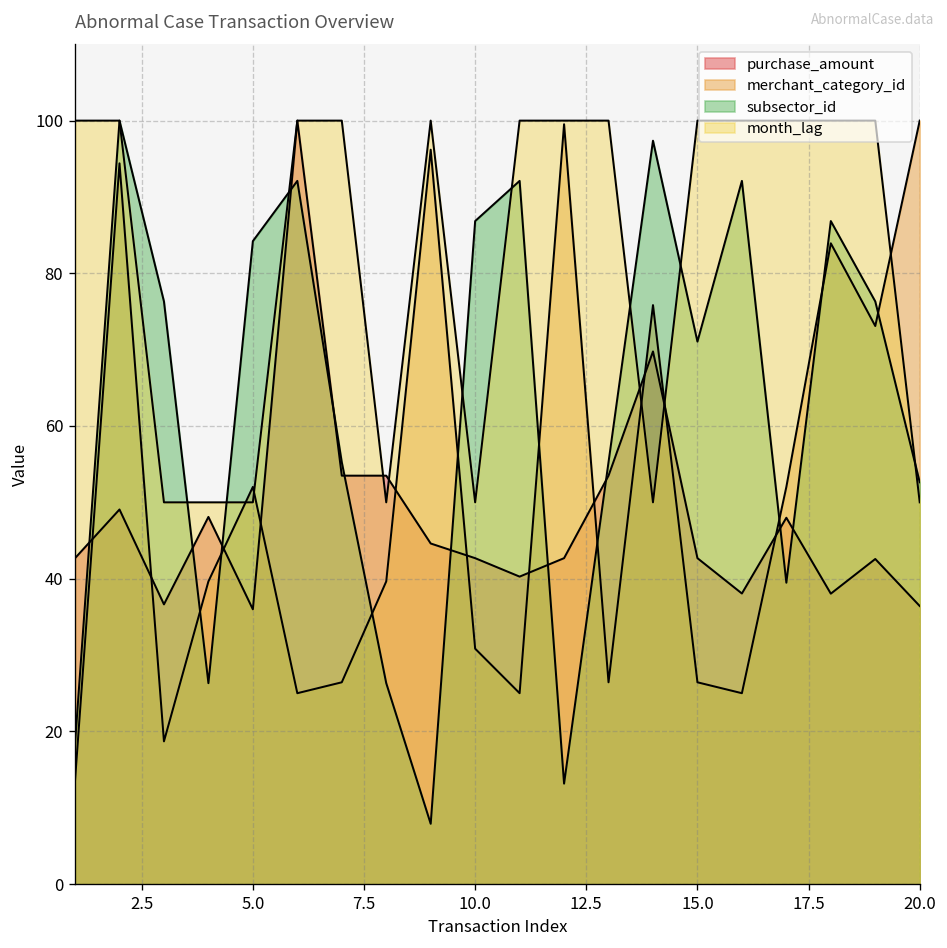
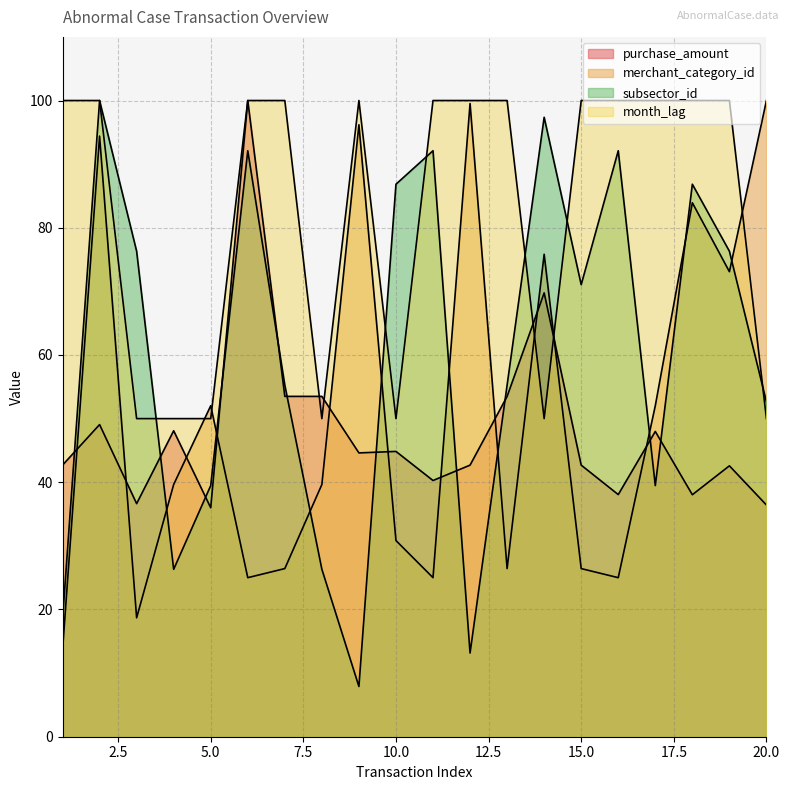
subsector_id, 5.0: 84 -> 39
purchase_amount, 10.0: 43 -> 45
